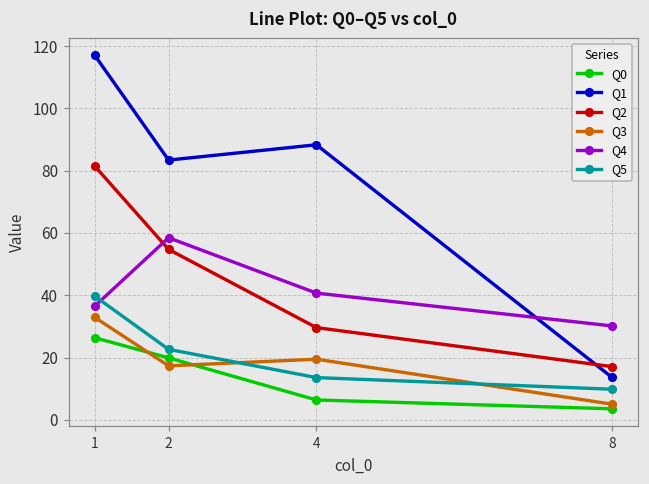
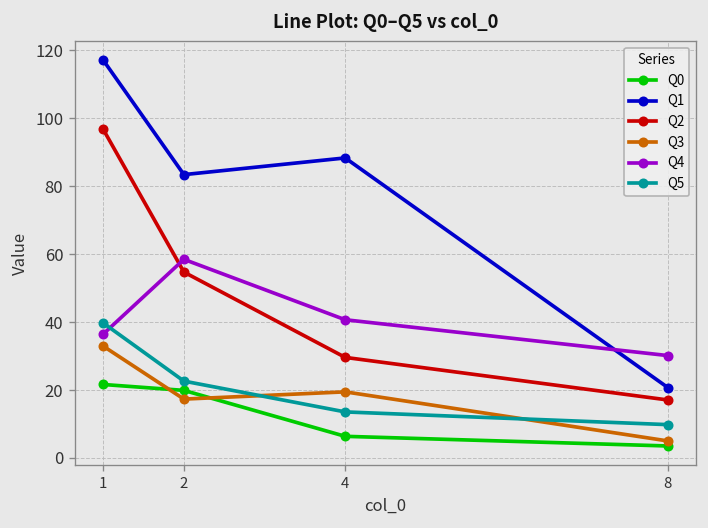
Q0, 1: 26 -> 22
Q2, 1: 81 -> 97
Q1, 8: 14 -> 21
